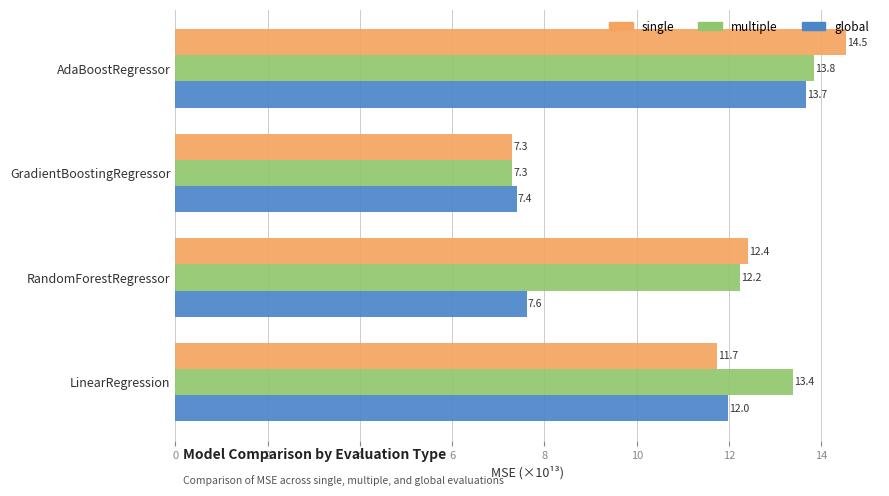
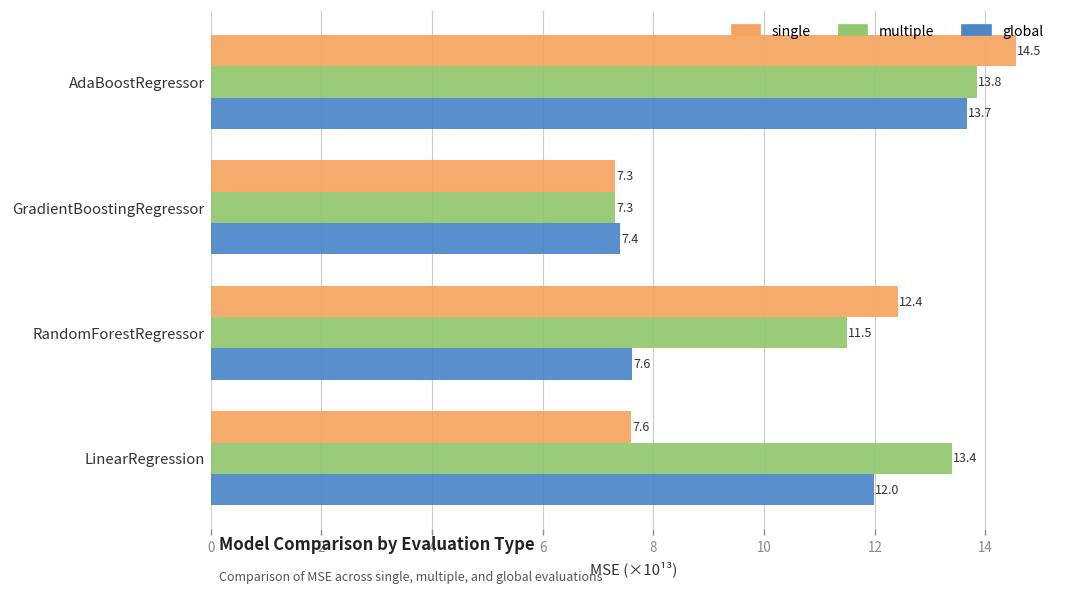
multiple, RandomForestRegressor: 12.2 -> 11.5
single, LinearRegression: 11.7 -> 7.6
